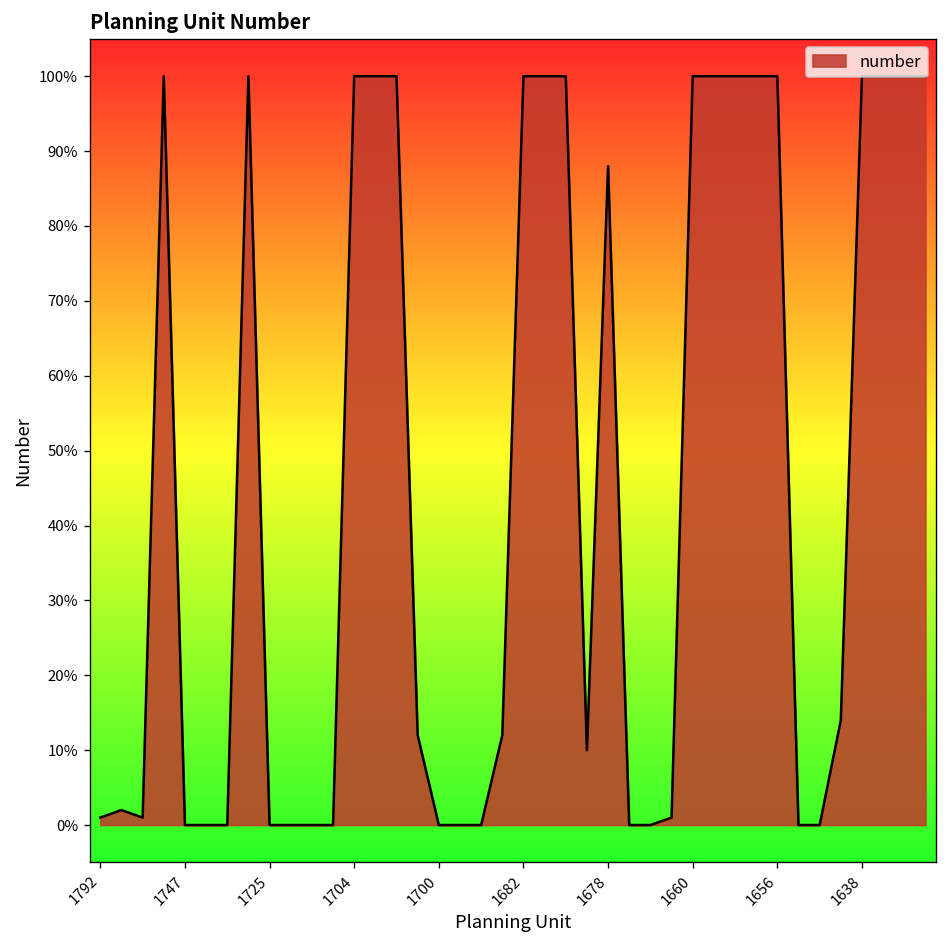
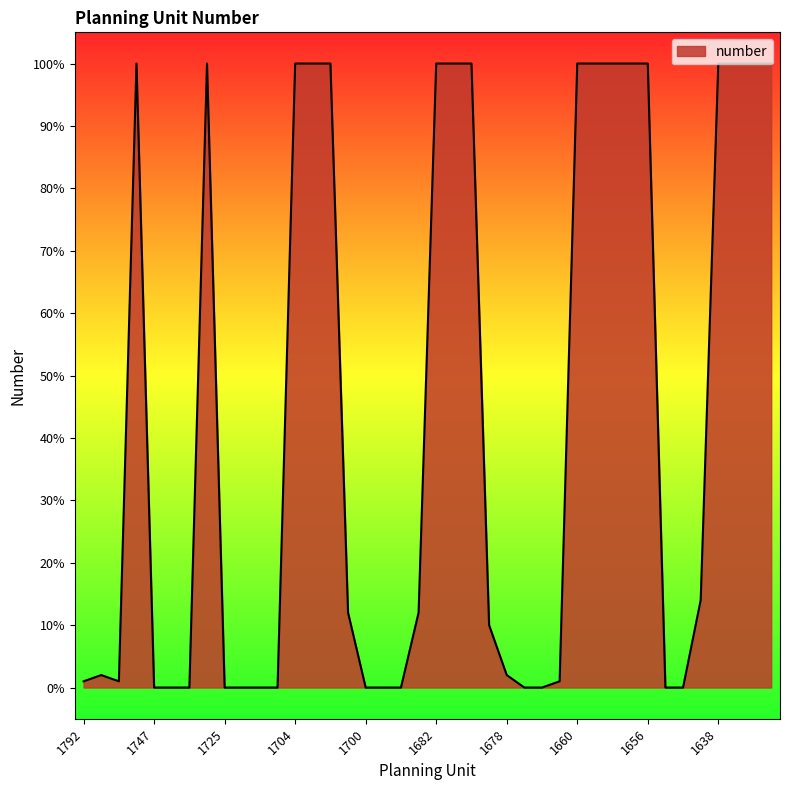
1678: 88% -> 2%
